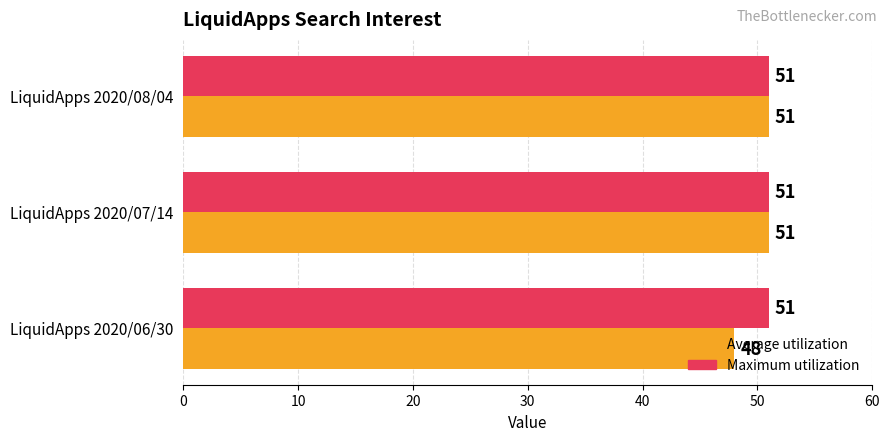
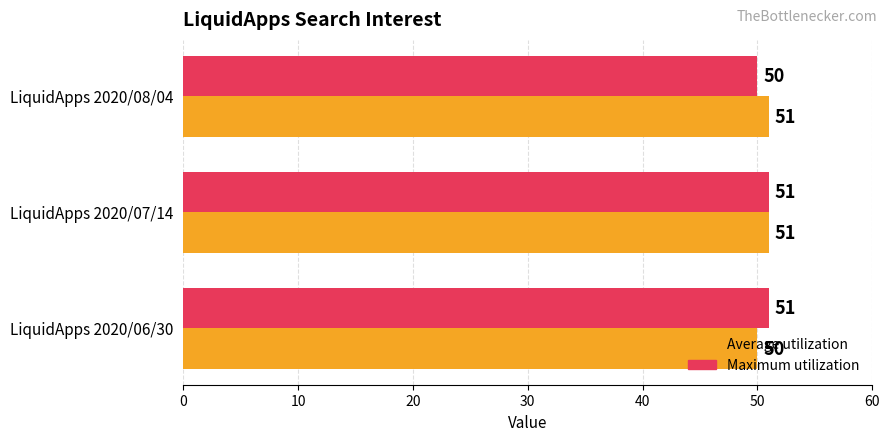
Maximum utilization, LiquidApps 2020/08/04: 51 -> 50
Average utilization, LiquidApps 2020/06/30: 48 -> 50
